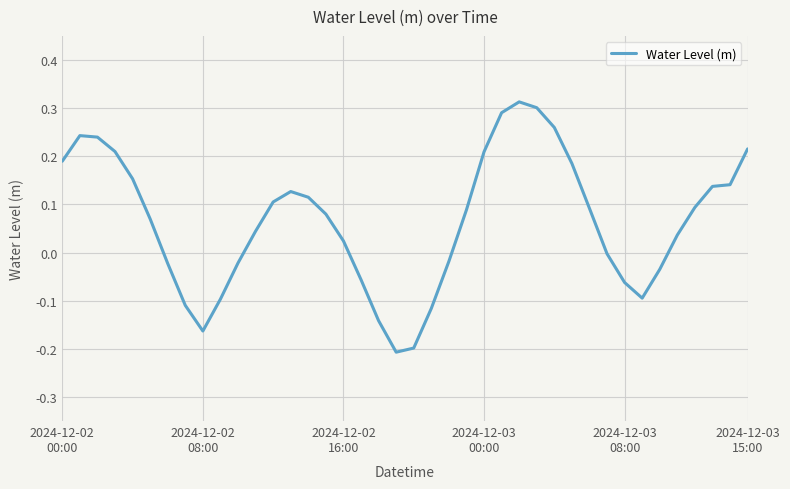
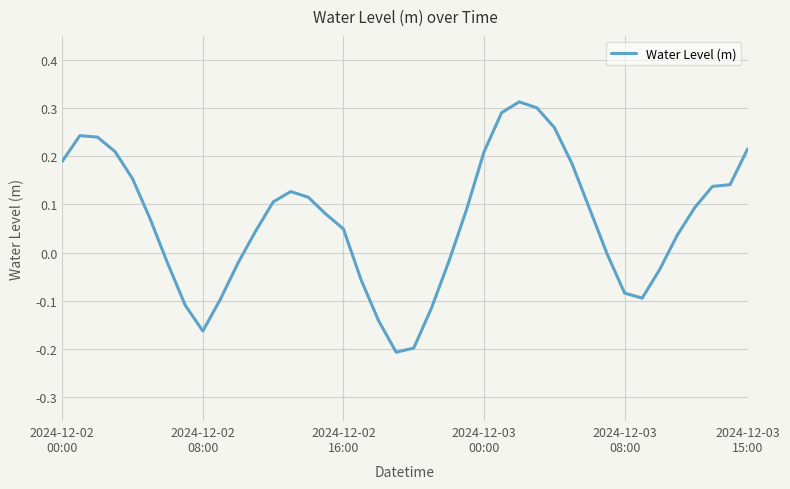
2024-12-02 16:00: 0.02 -> 0.05
2024-12-03 08:00: -0.06 -> -0.08
